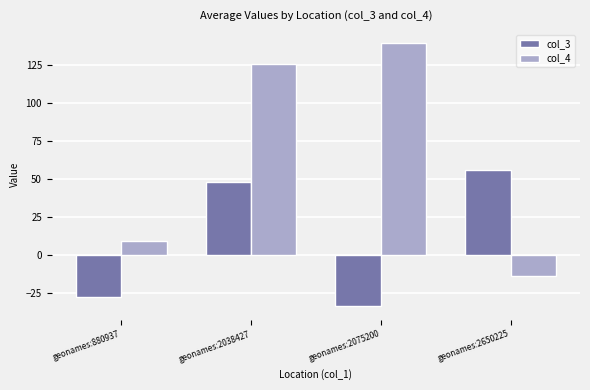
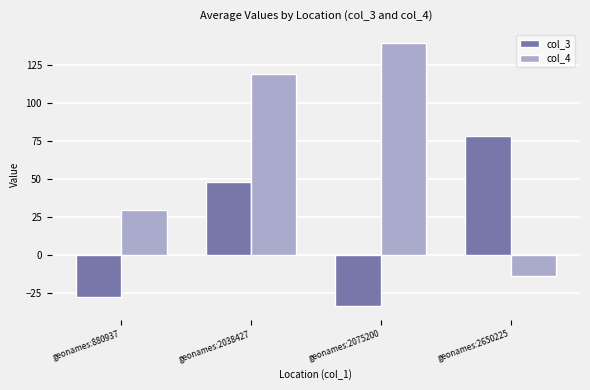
col_4, geonames:880937: 9 -> 30
col_4, geonames:2038427: 126 -> 119
col_3, geonames:2650225: 56 -> 78
